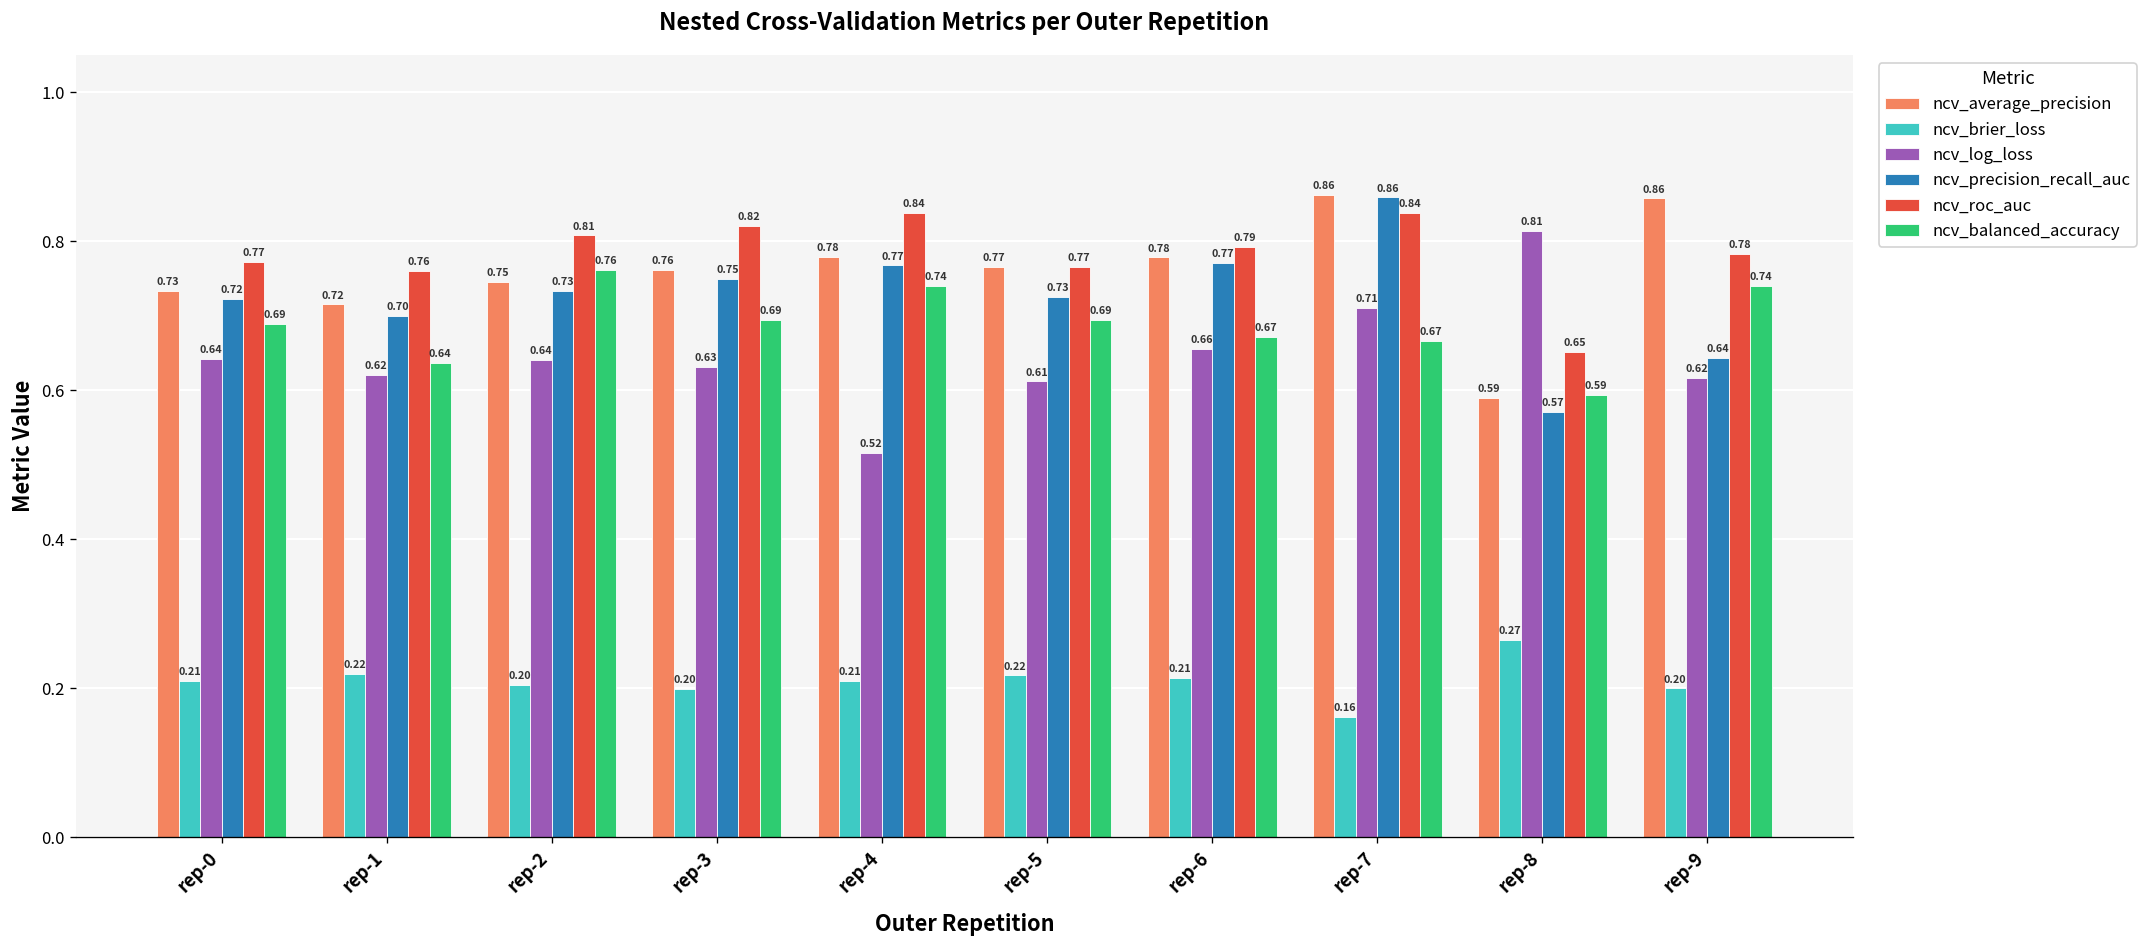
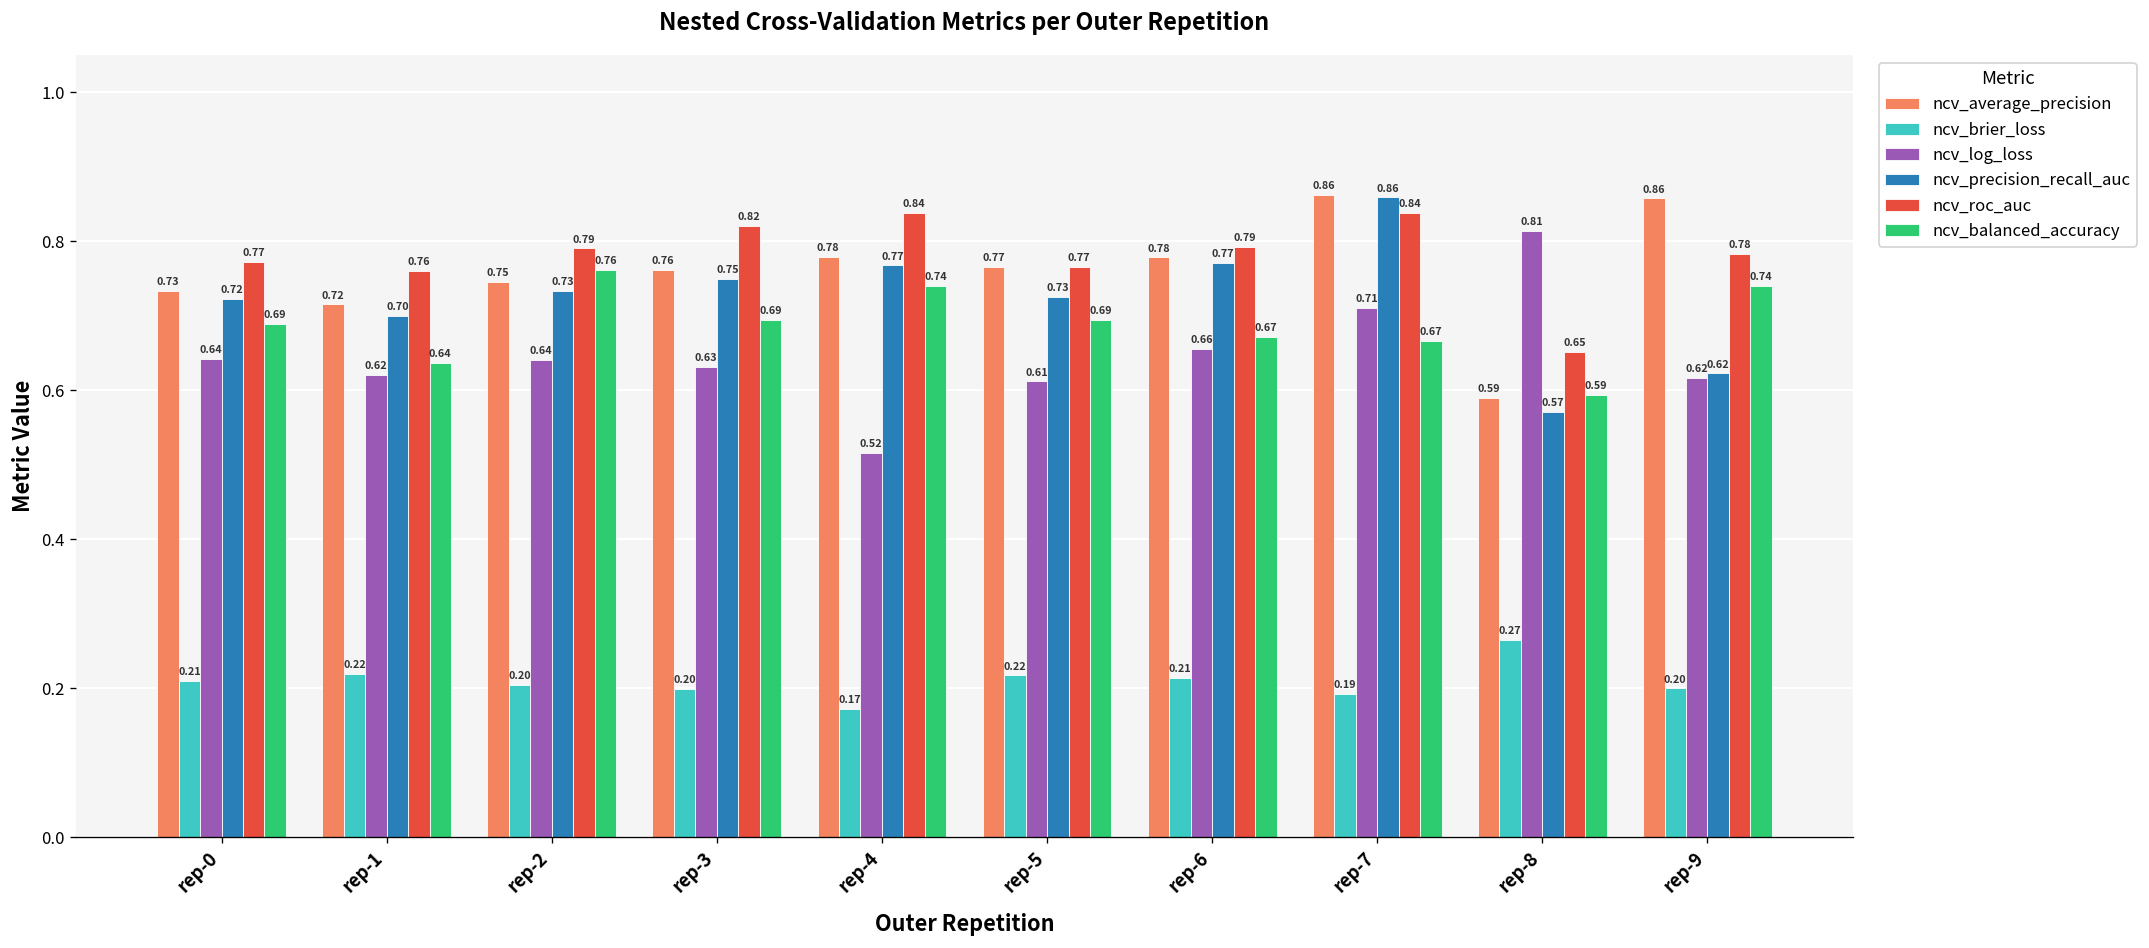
ncv_roc_auc, rep-2: 0.81 -> 0.79
ncv_brier_loss, rep-4: 0.21 -> 0.17
ncv_brier_loss, rep-7: 0.16 -> 0.19
ncv_precision_recall_auc, rep-9: 0.64 -> 0.62
